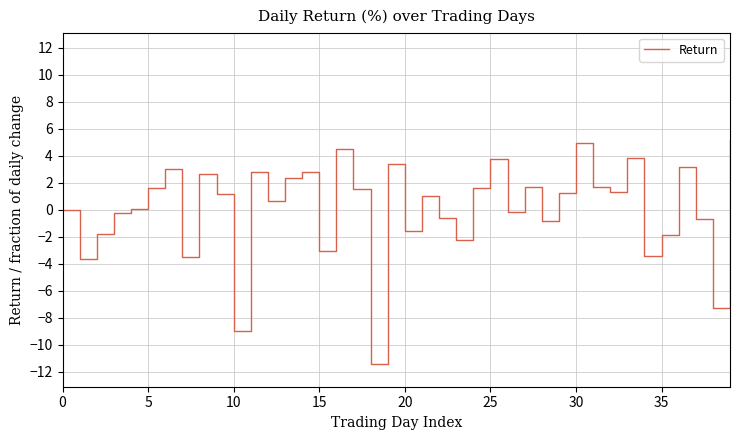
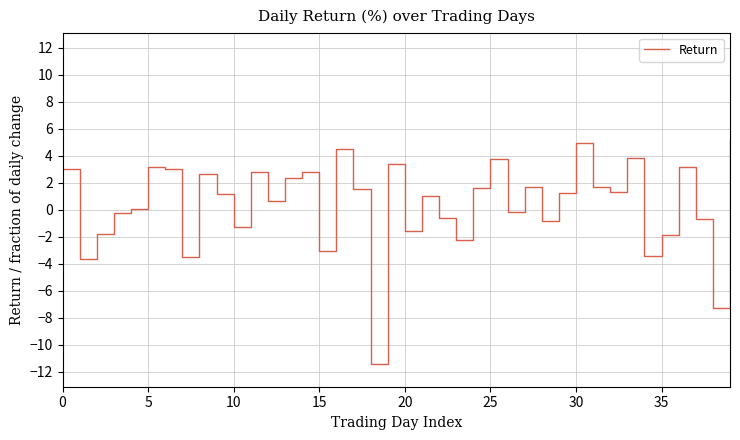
0: 0 -> 3
5: 1.6 -> 3.1
10: -9.0 -> -1.3
